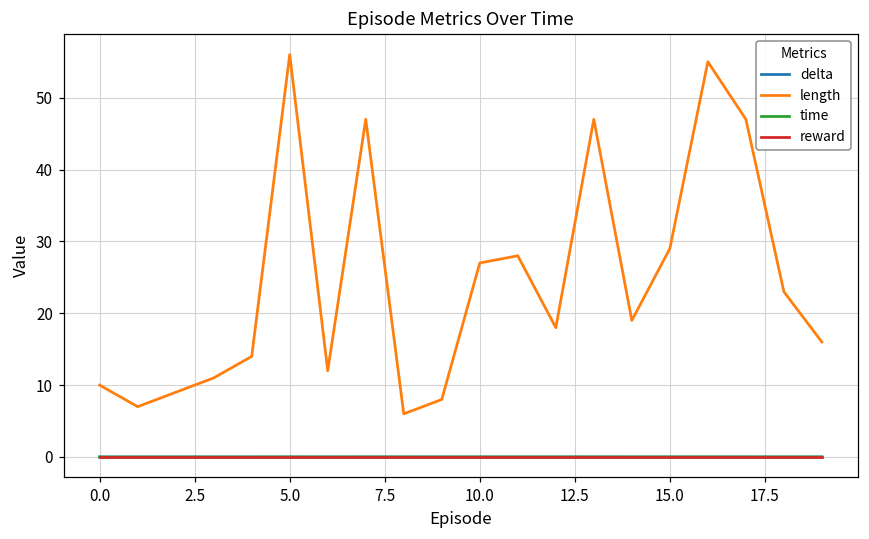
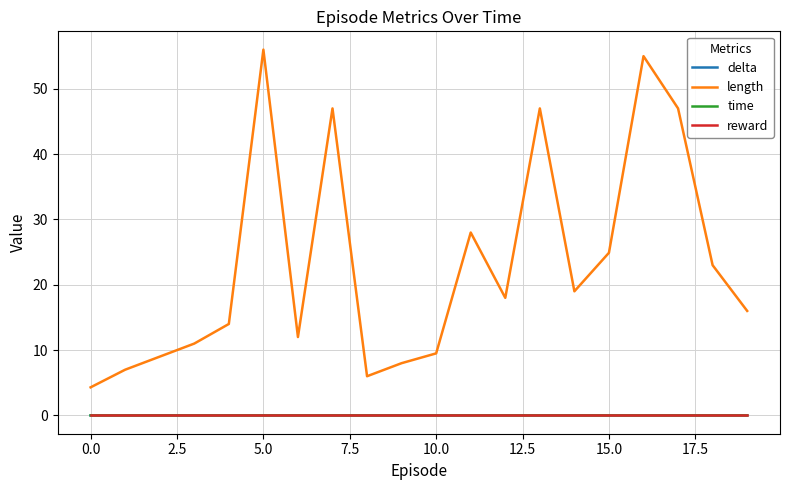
length, 0.0: 10 -> 4
length, 10.0: 27 -> 10
length, 15.0: 29 -> 25
